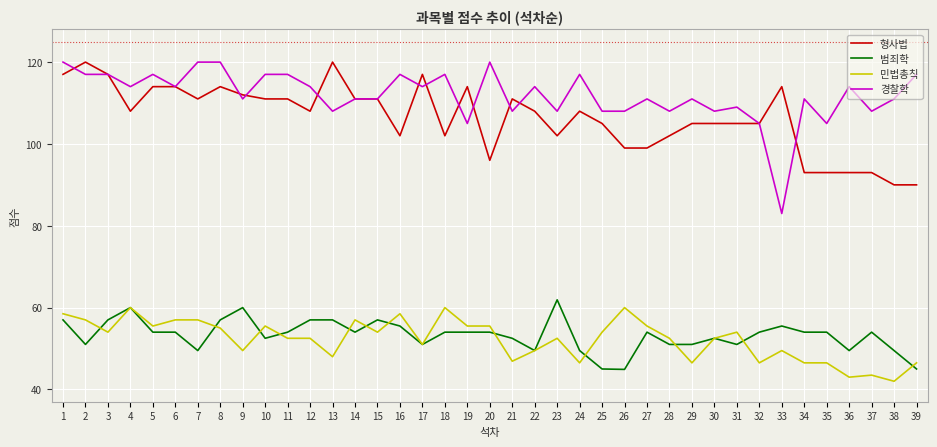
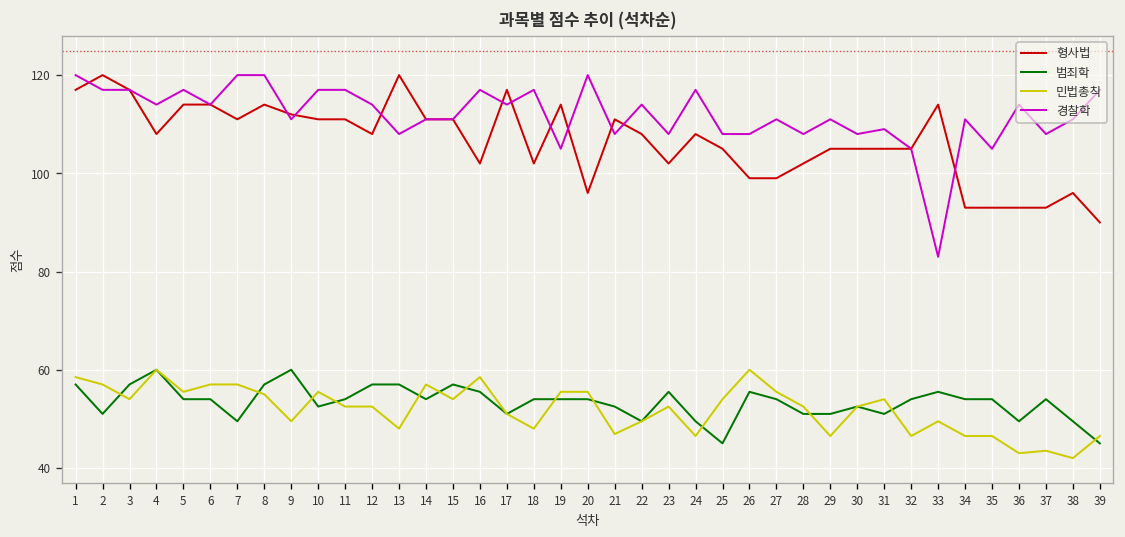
민법총칙, 18: 60 -> 48
범죄학, 23: 62 -> 56
범죄학, 26: 45 -> 56
형사법, 38: 90 -> 96
